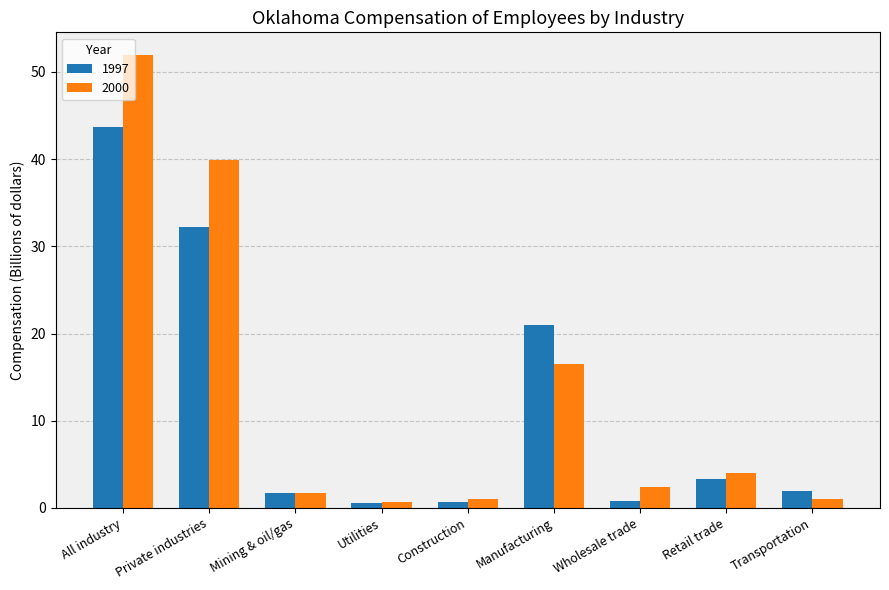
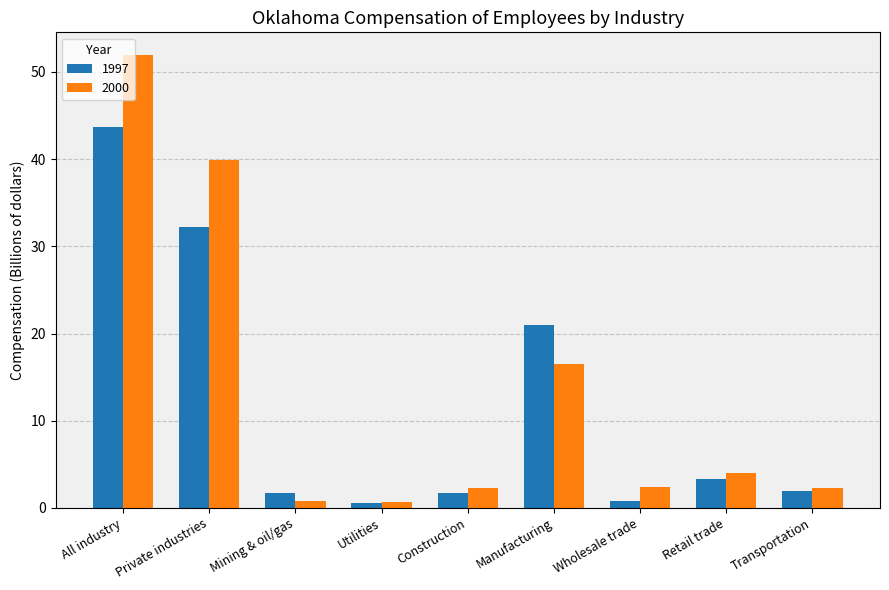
2000, Mining & oil/gas: 2 -> 1
1997, Construction: 1 -> 2
2000, Construction: 1 -> 2
2000, Transportation: 1 -> 2
